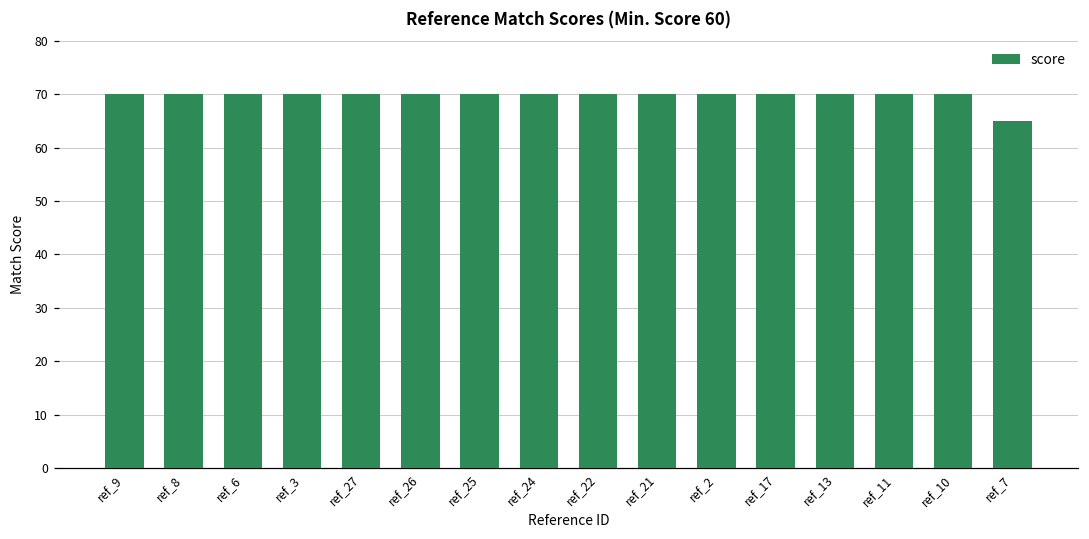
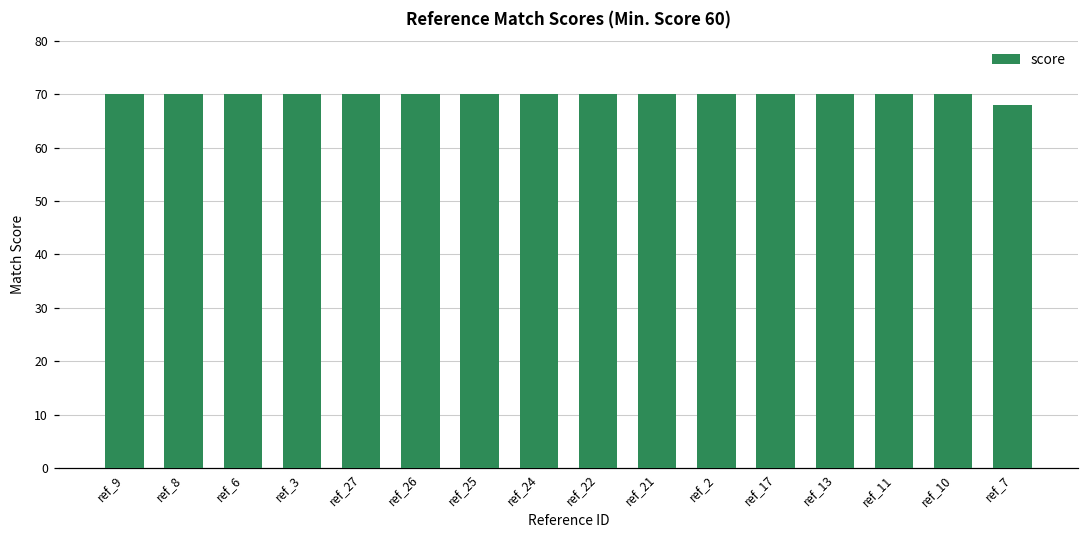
ref_7: 65 -> 68
